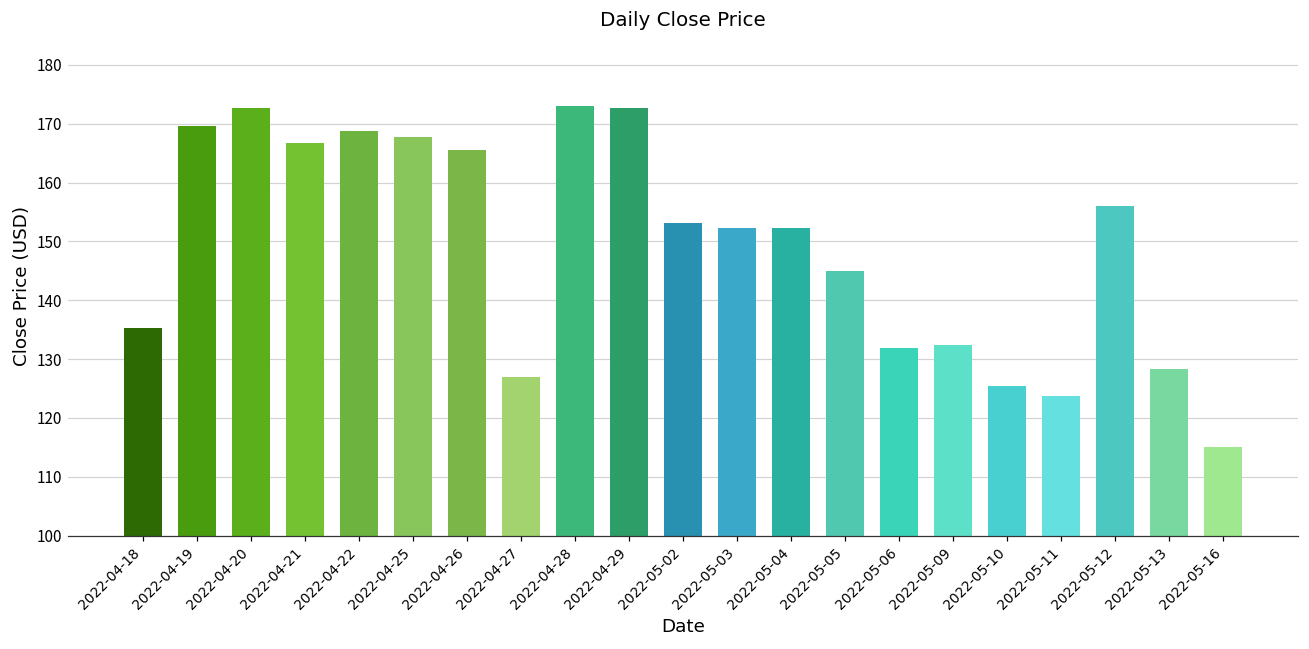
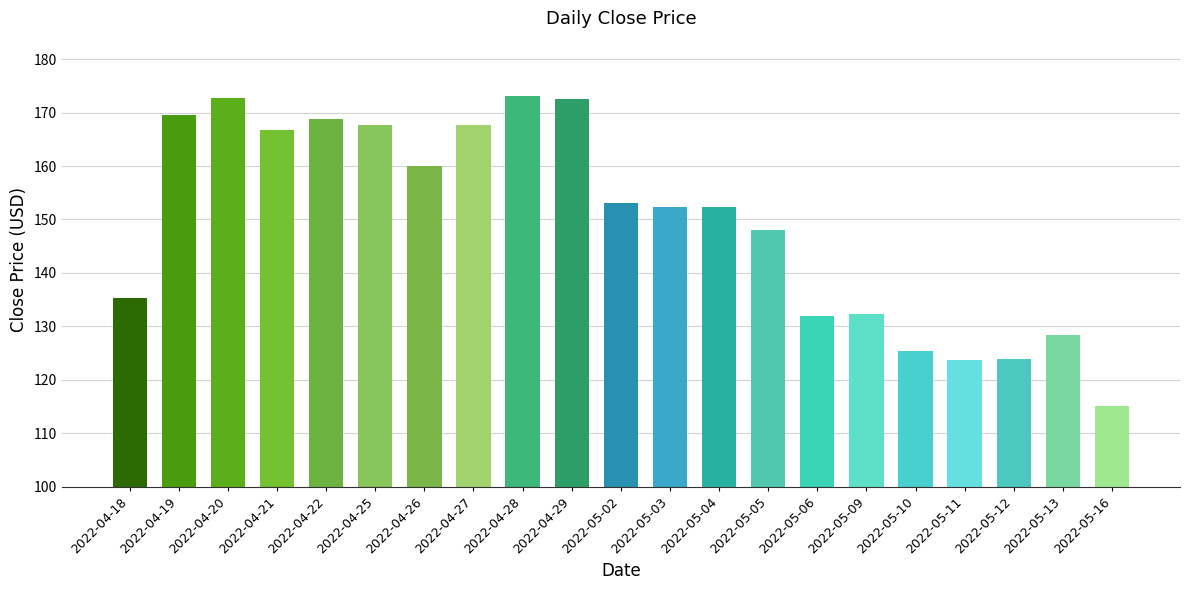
2022-04-26: 166 -> 160
2022-04-27: 127 -> 168
2022-05-05: 145 -> 148
2022-05-12: 156 -> 124
